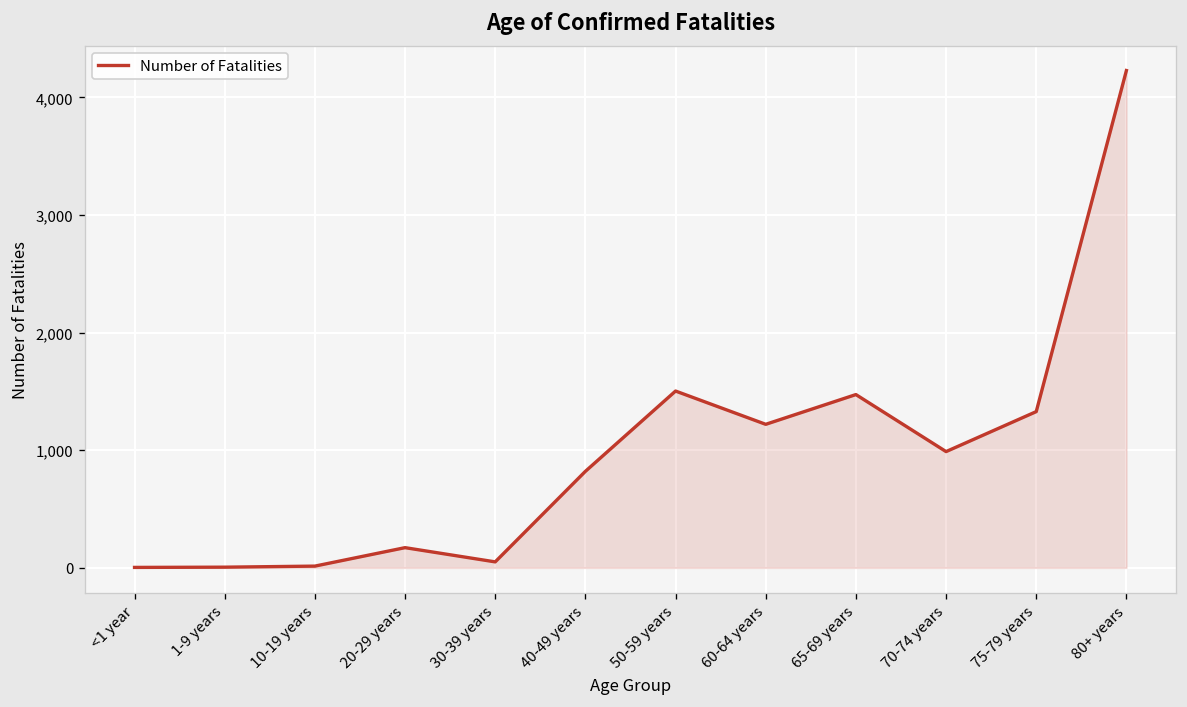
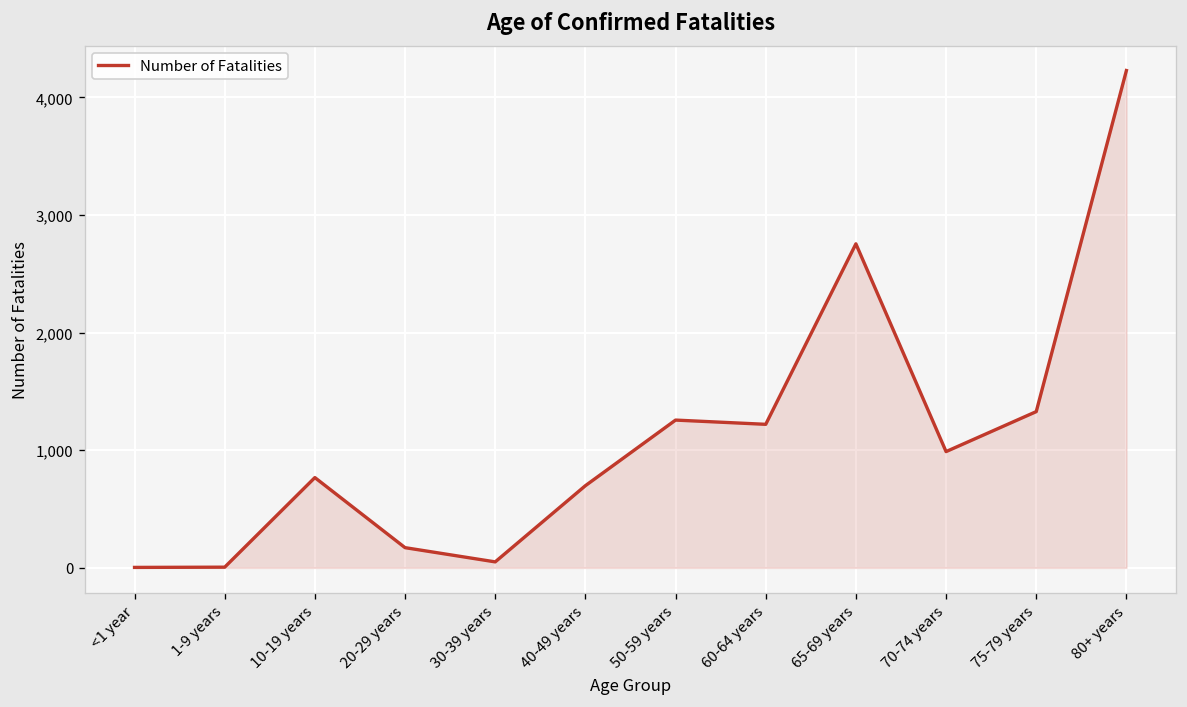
10-19 years: 0 -> 800
40-49 years: 800 -> 700
50-59 years: 1,500 -> 1,300
65-69 years: 1,500 -> 2,800
